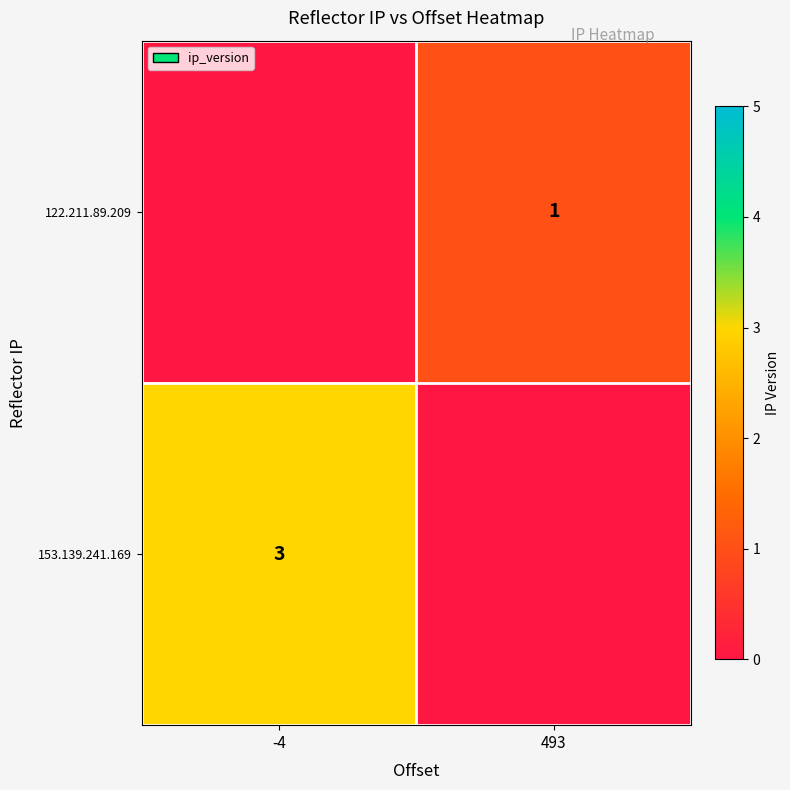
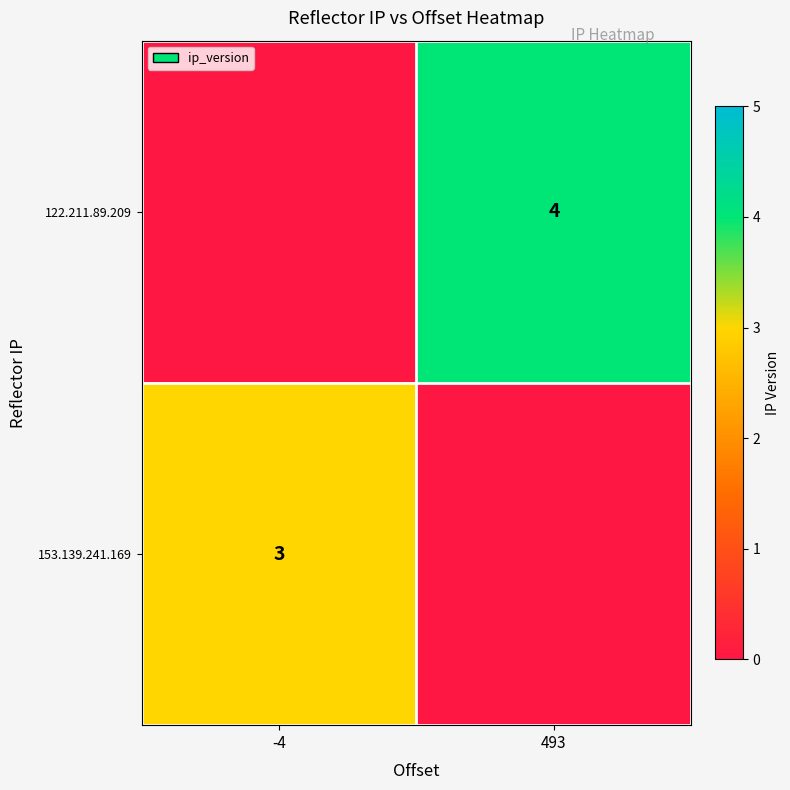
122.211.89.209, 493: 1 -> 4
